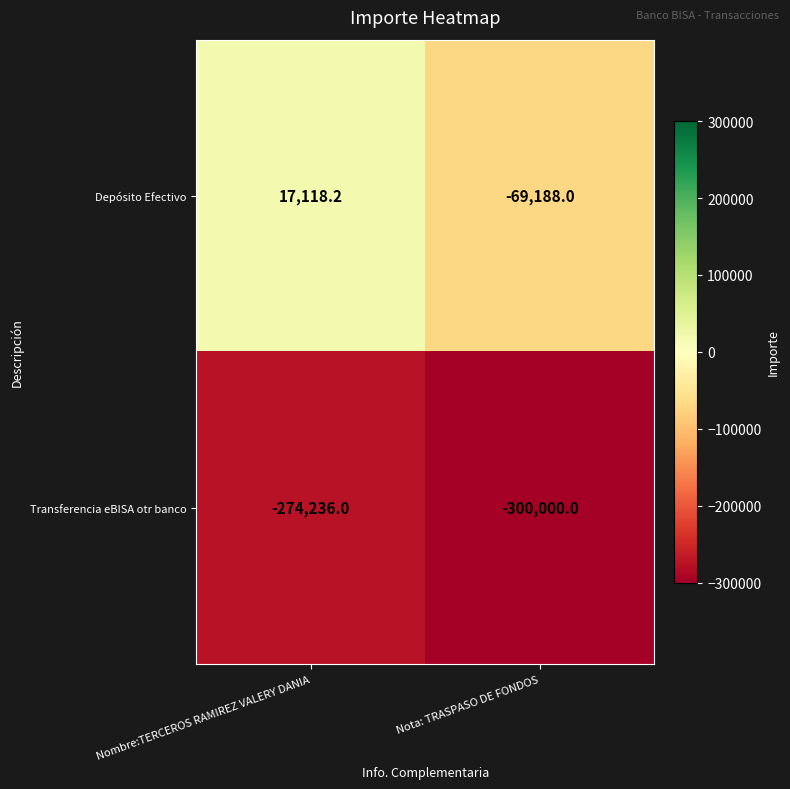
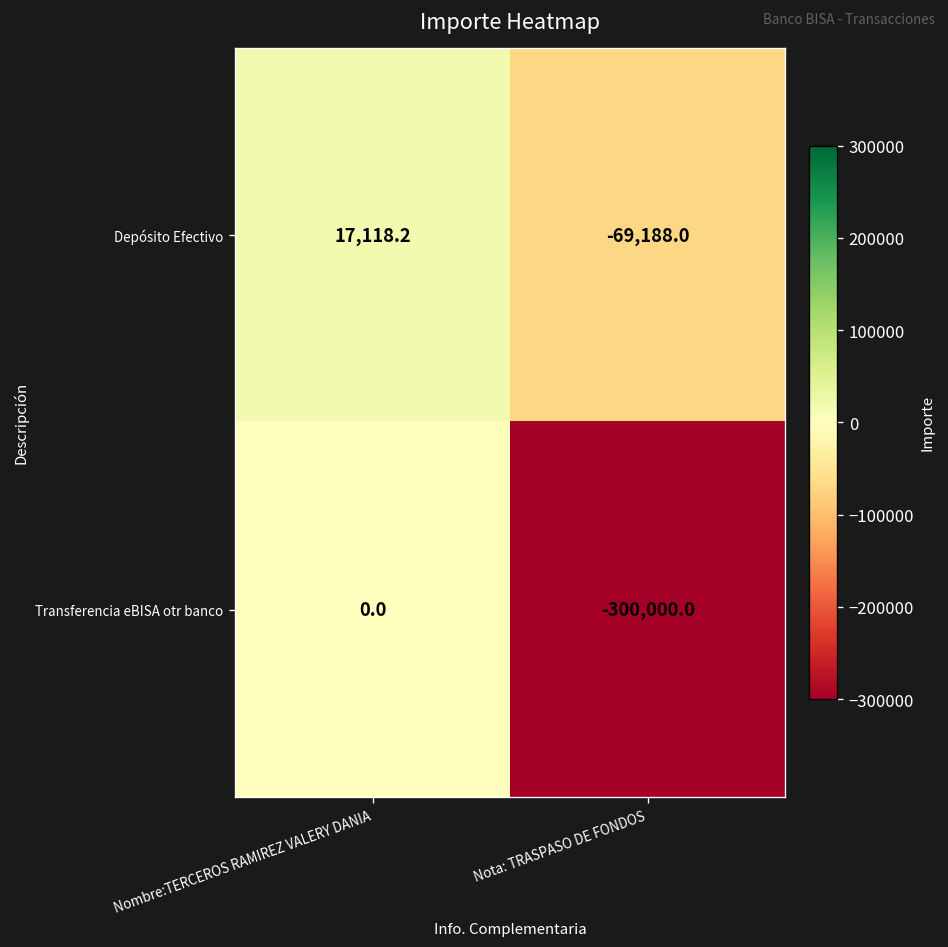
Transferencia eBISA otr banco, Nombre:TERCEROS RAMIREZ VALERY DANIA: -274,236.0 -> 0.0
